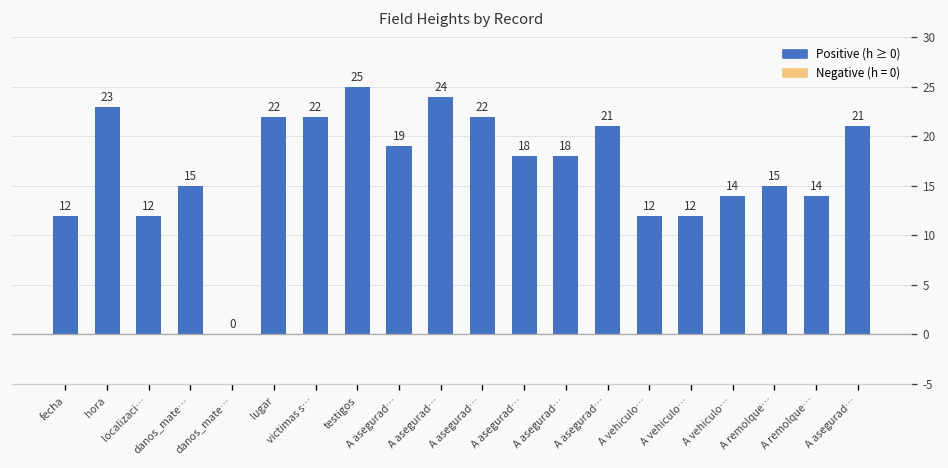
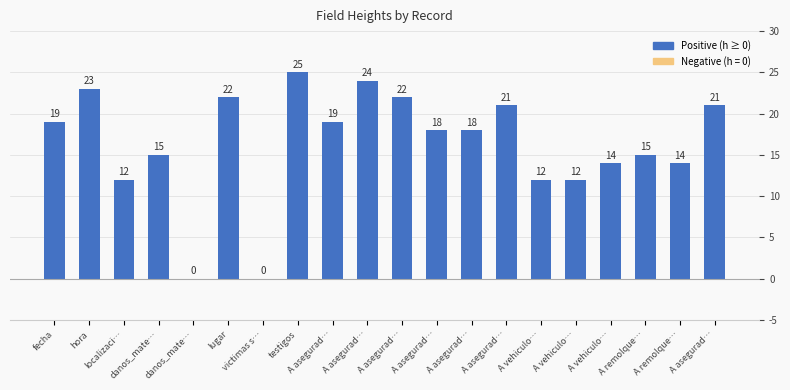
fecha: 12 -> 19
victimas s…: 22 -> 0
